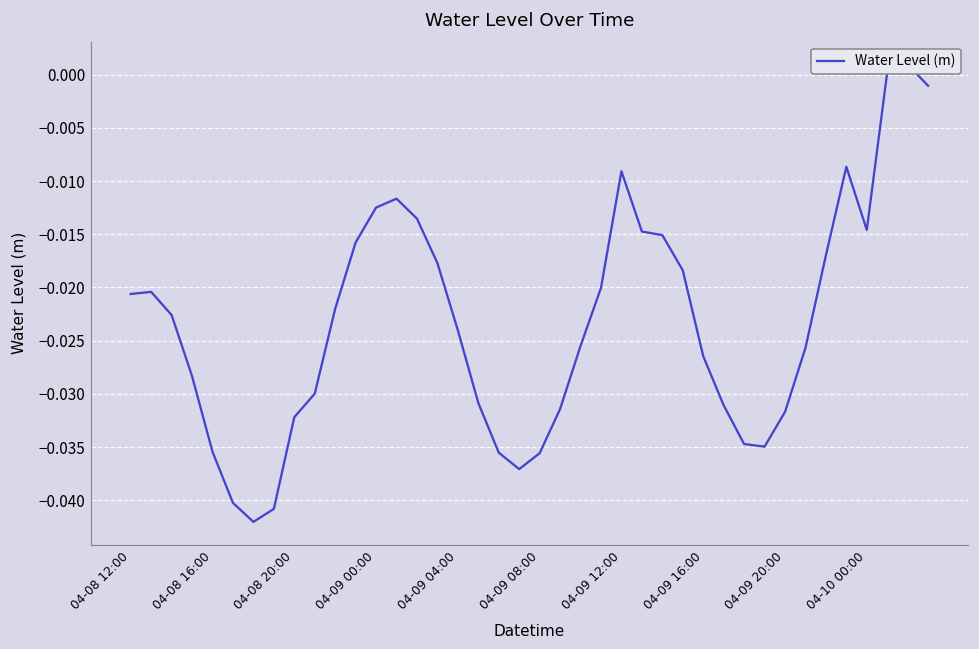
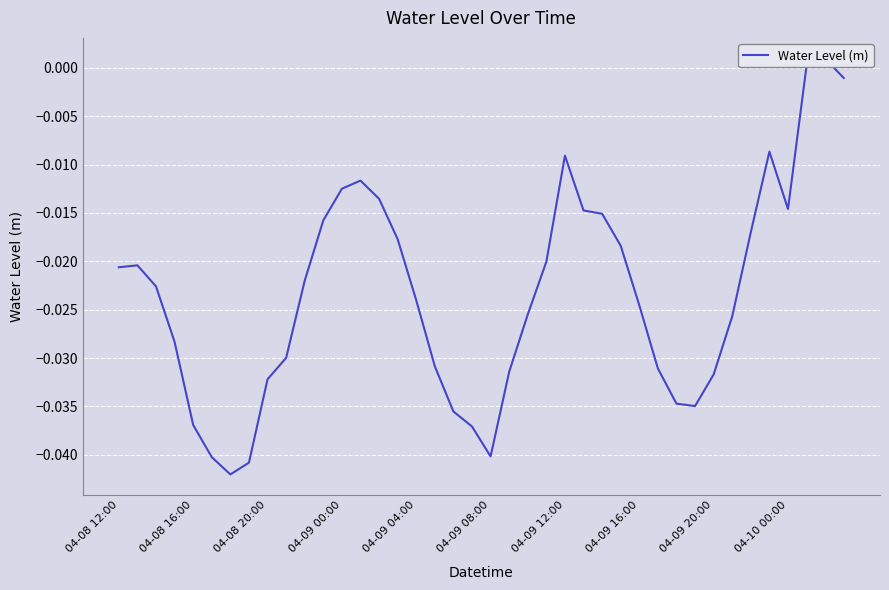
04-08 16:00: -0.035 -> -0.037
04-09 08:00: -0.036 -> -0.040
04-09 16:00: -0.026 -> -0.025
